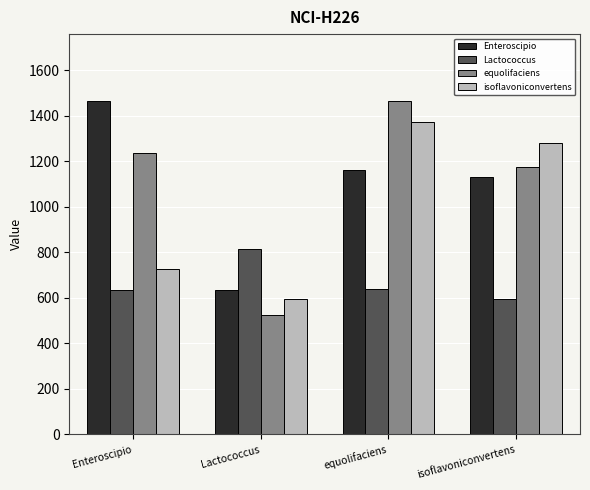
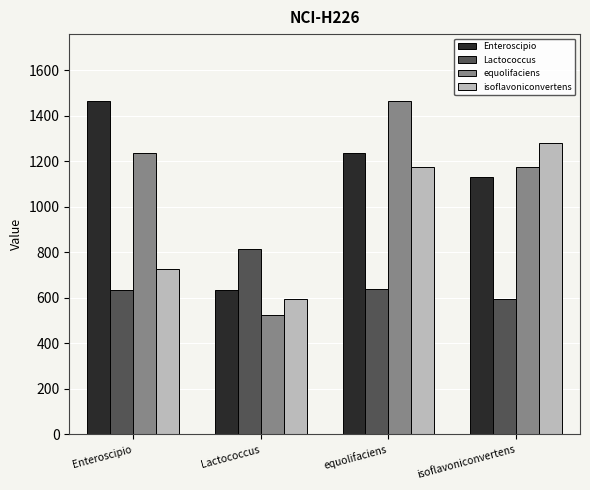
Enteroscipio, equolifaciens: 1160 -> 1240
isoflavoniconvertens, equolifaciens: 1370 -> 1180
